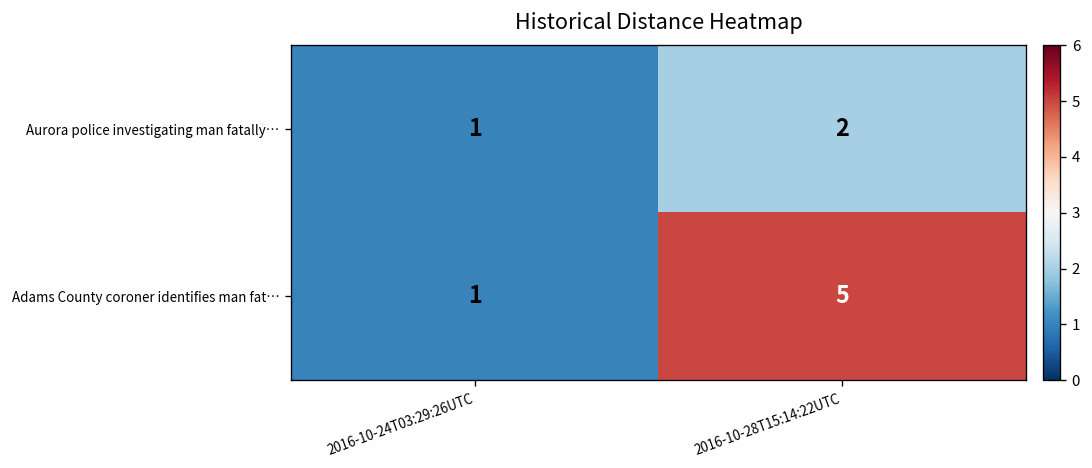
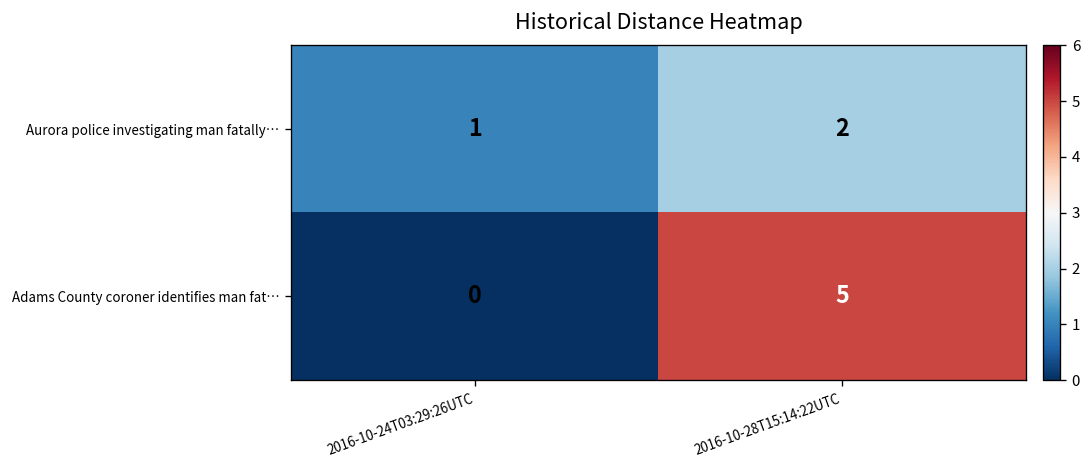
Adams County coroner identifies man fat…, 2016-10-24T03:29:26UTC: 1 -> 0
